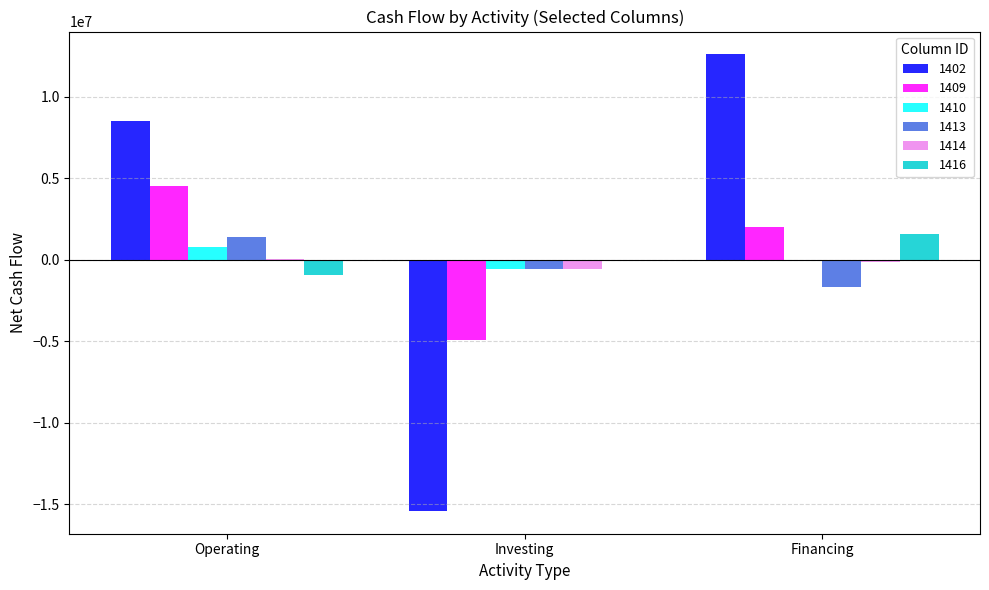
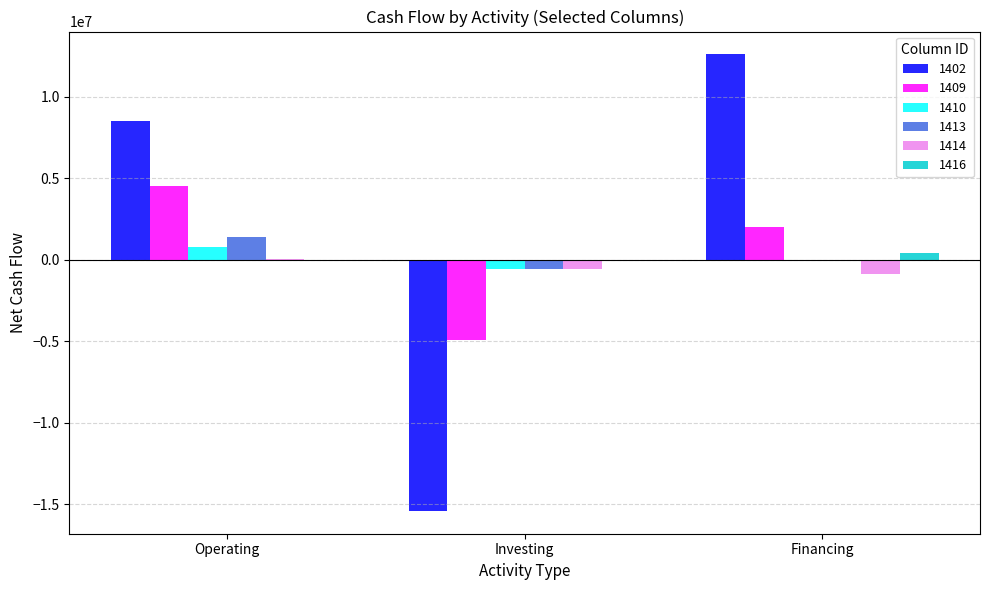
1416, Operating: -900000 -> -100000
1413, Financing: -1700000 -> -100000
1414, Financing: -200000 -> -900000
1416, Financing: 1600000 -> 400000
